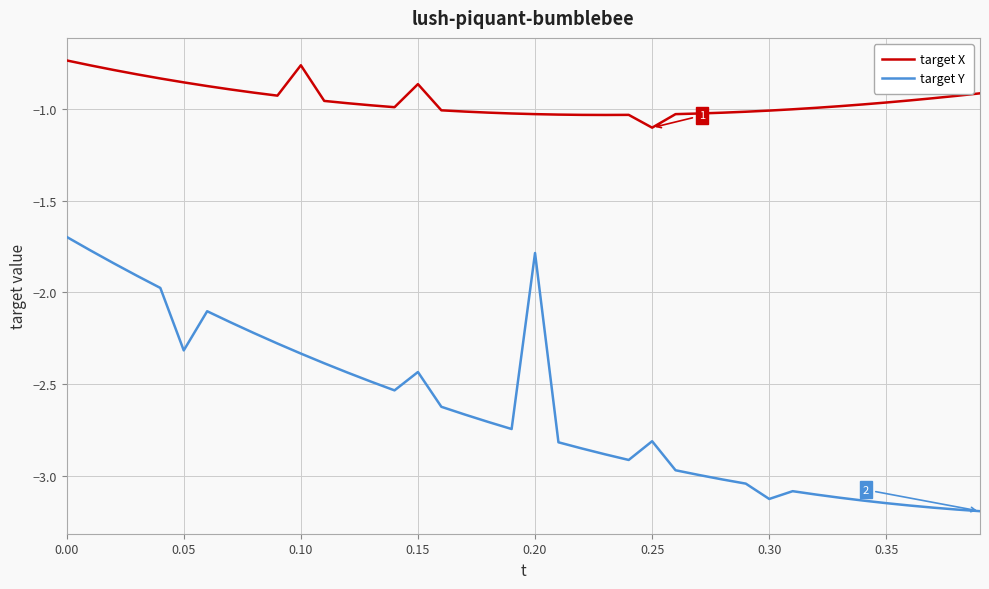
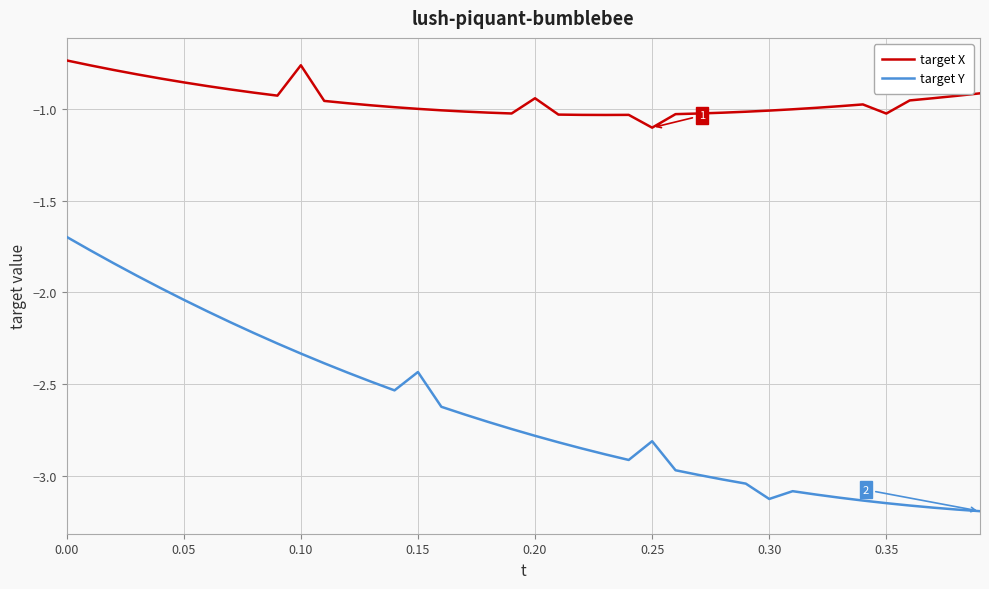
target Y, 0.05: -2.32 -> -2.04
target X, 0.15: -0.86 -> -1.00
target X, 0.20: -1.03 -> -0.94
target Y, 0.20: -1.78 -> -2.78
target X, 0.35: -0.96 -> -1.03
